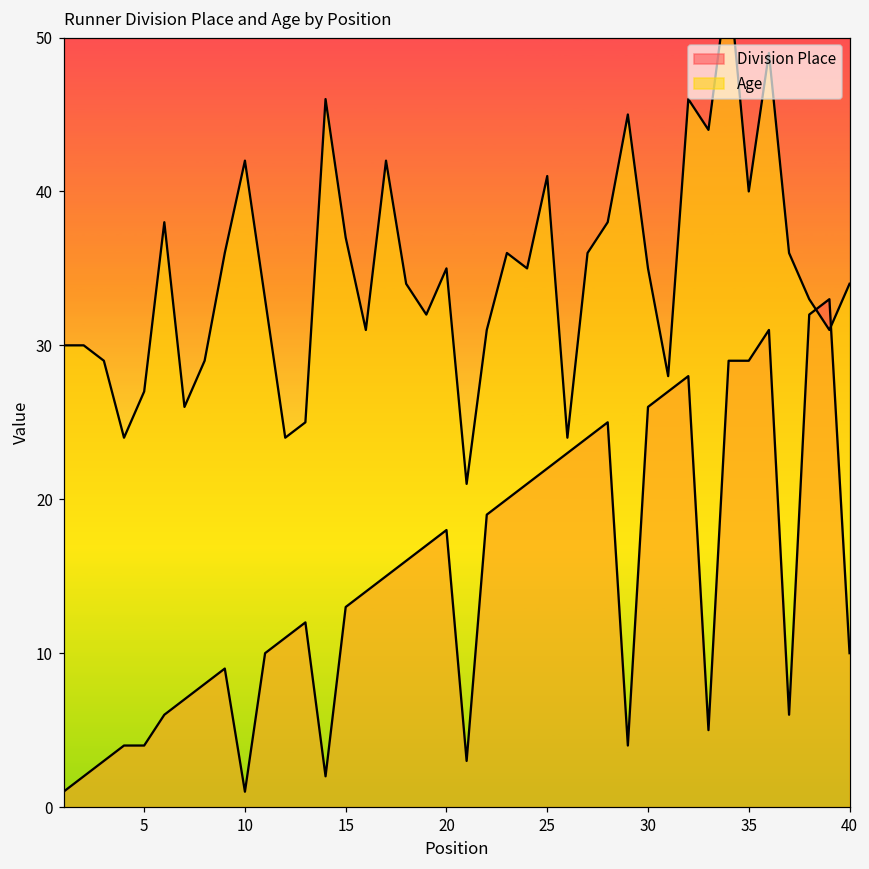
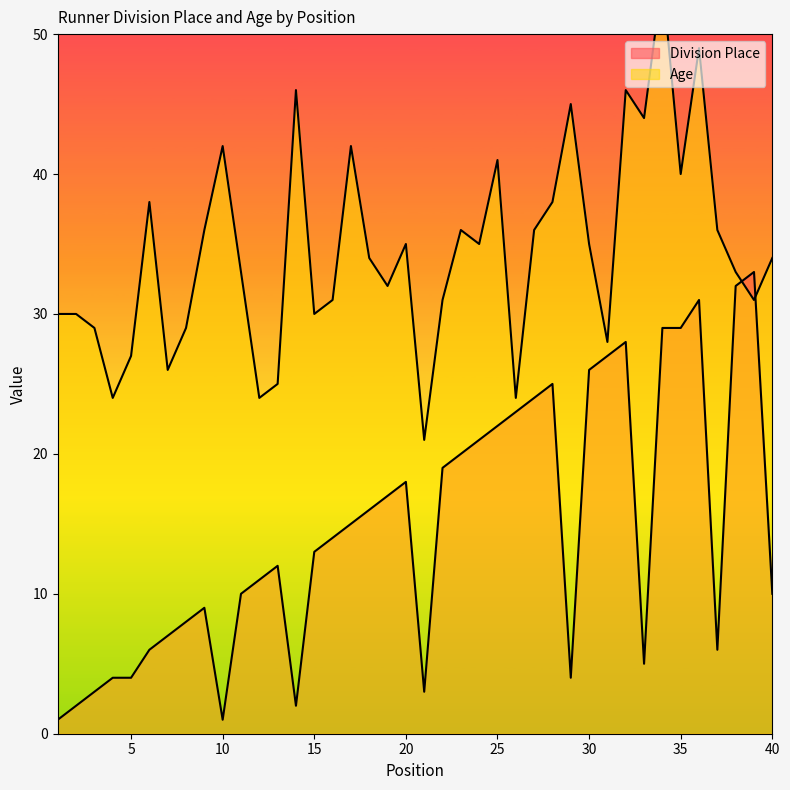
Age, 15: 37 -> 30
